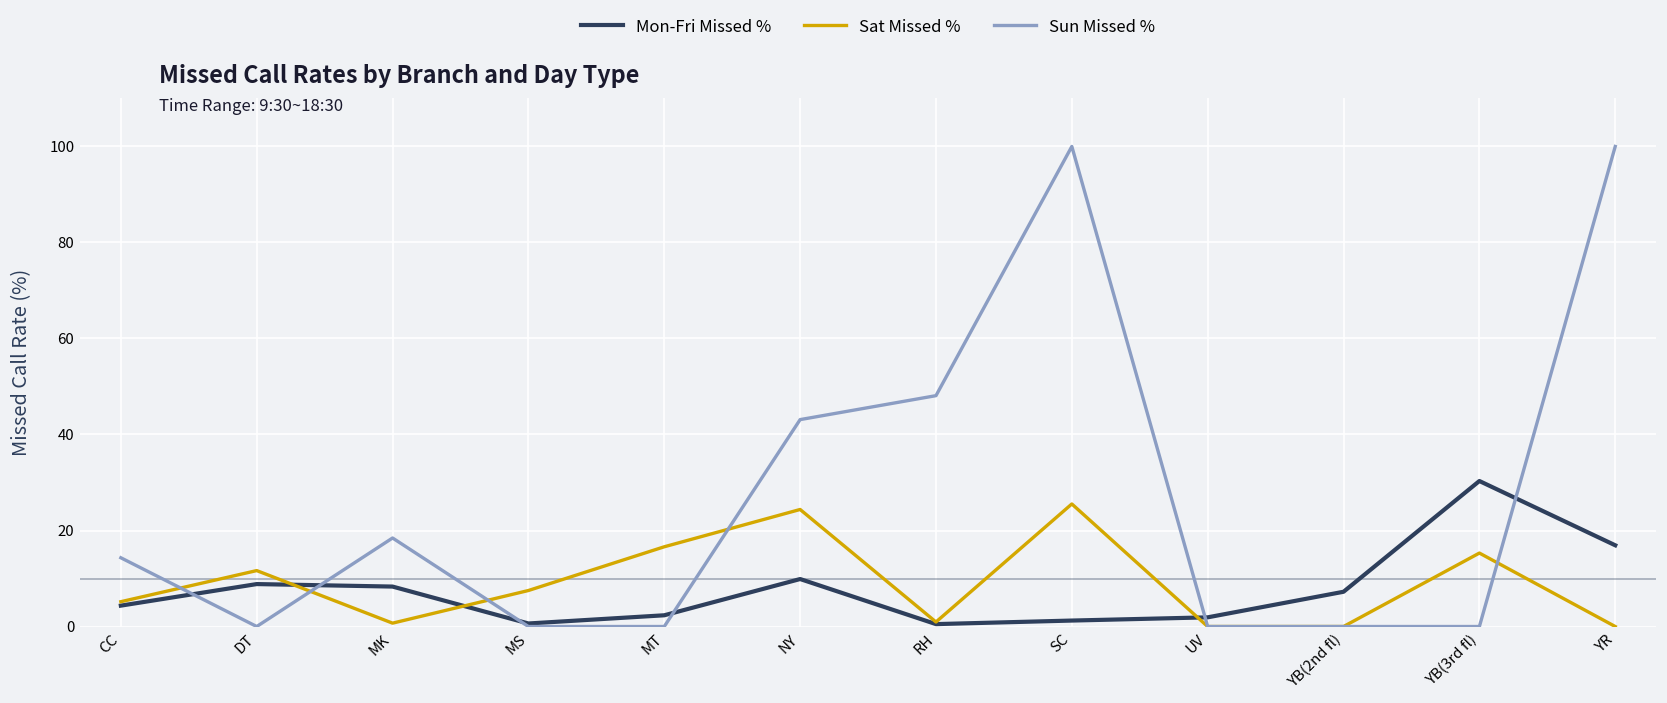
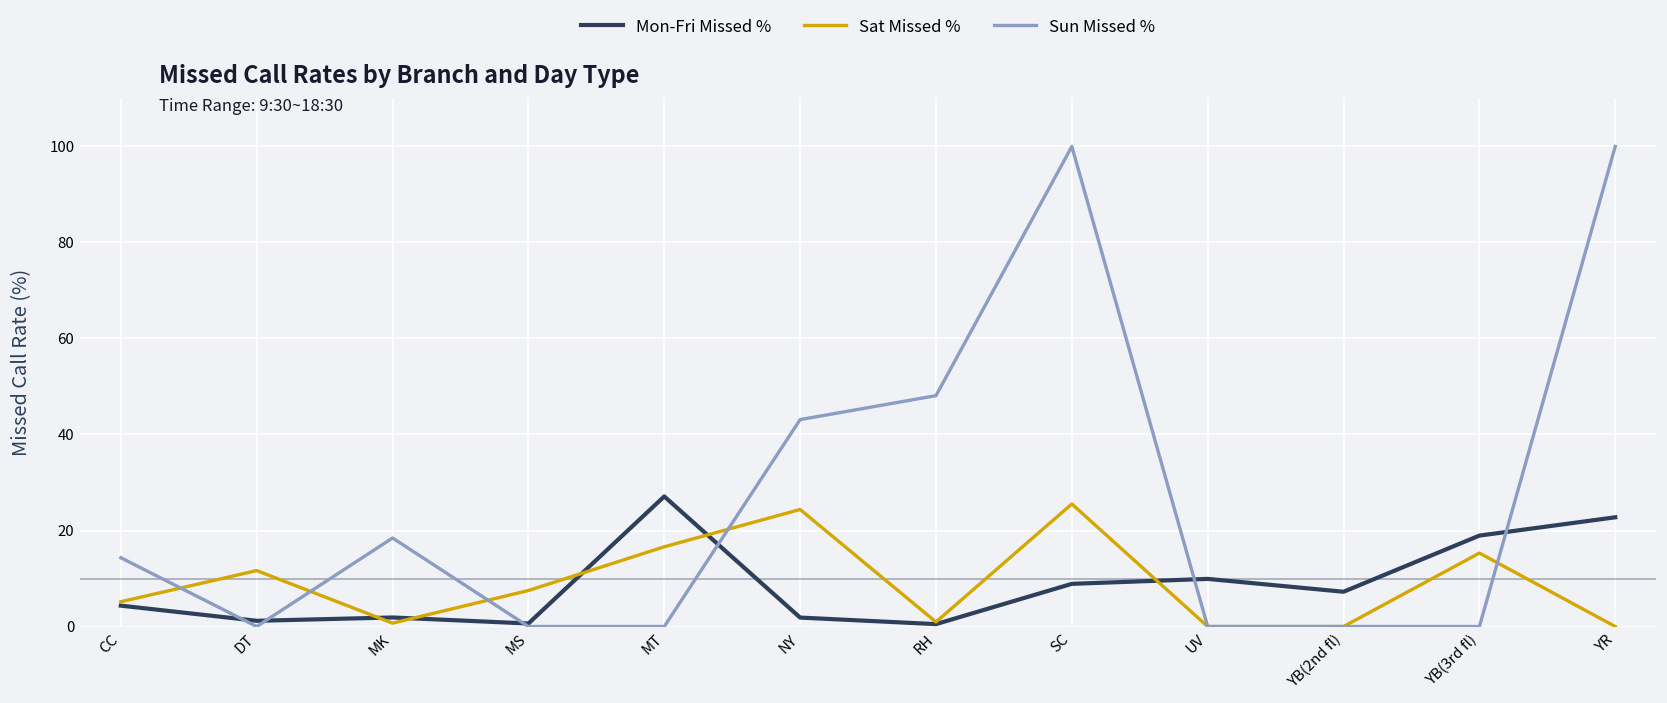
Mon-Fri Missed %, DT: 9 -> 1
Mon-Fri Missed %, MK: 8 -> 2
Mon-Fri Missed %, MT: 2 -> 27
Mon-Fri Missed %, NY: 10 -> 2
Mon-Fri Missed %, SC: 1 -> 9
Mon-Fri Missed %, UV: 2 -> 10
Mon-Fri Missed %, YB(3rd fl): 30 -> 19
Mon-Fri Missed %, YR: 17 -> 23
